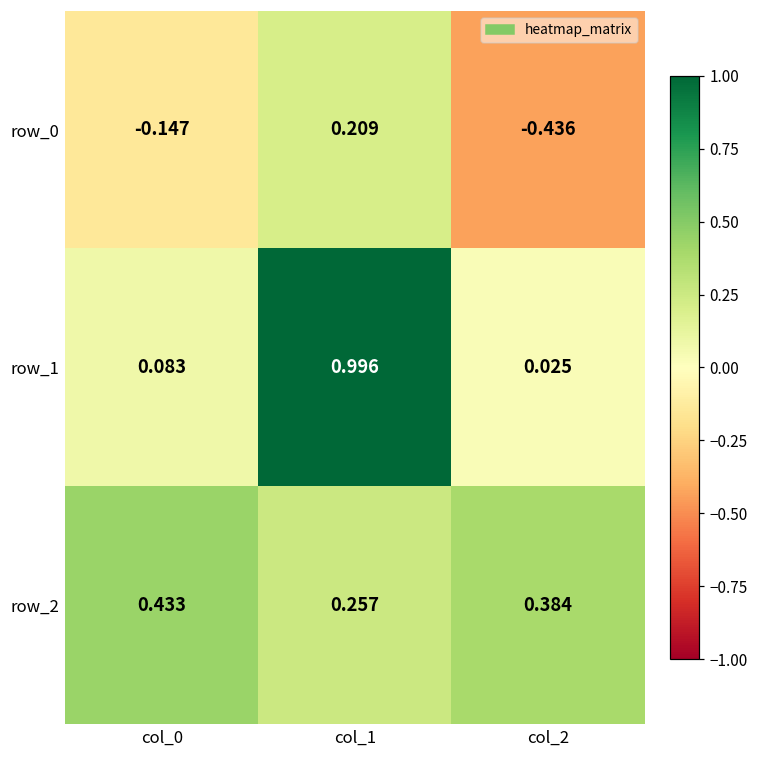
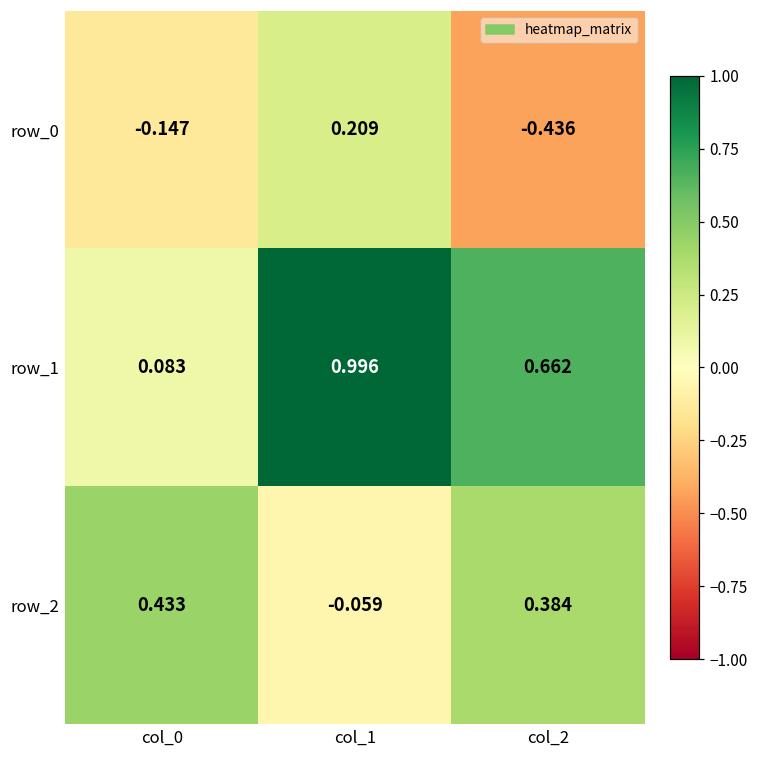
row_1, col_2: 0.025 -> 0.662
row_2, col_1: 0.257 -> -0.059
